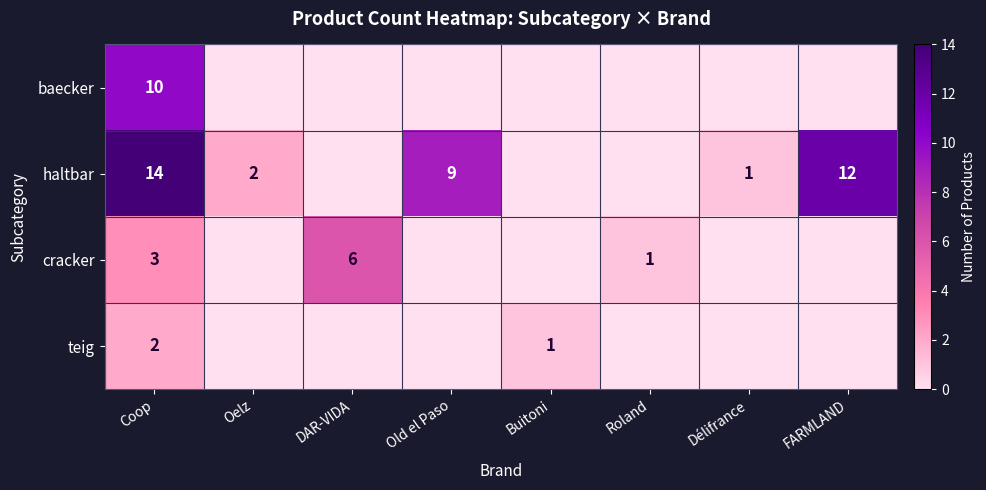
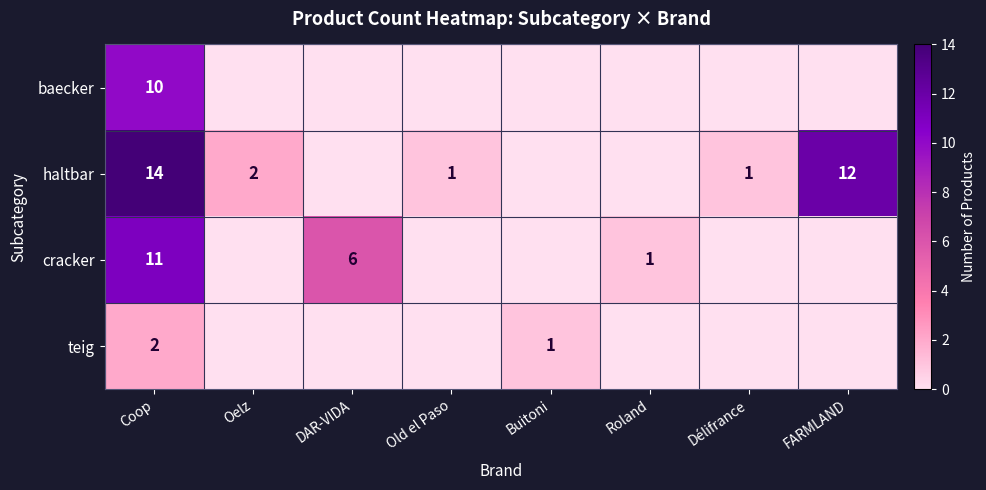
haltbar, Old el Paso: 9 -> 1
cracker, Coop: 3 -> 11
